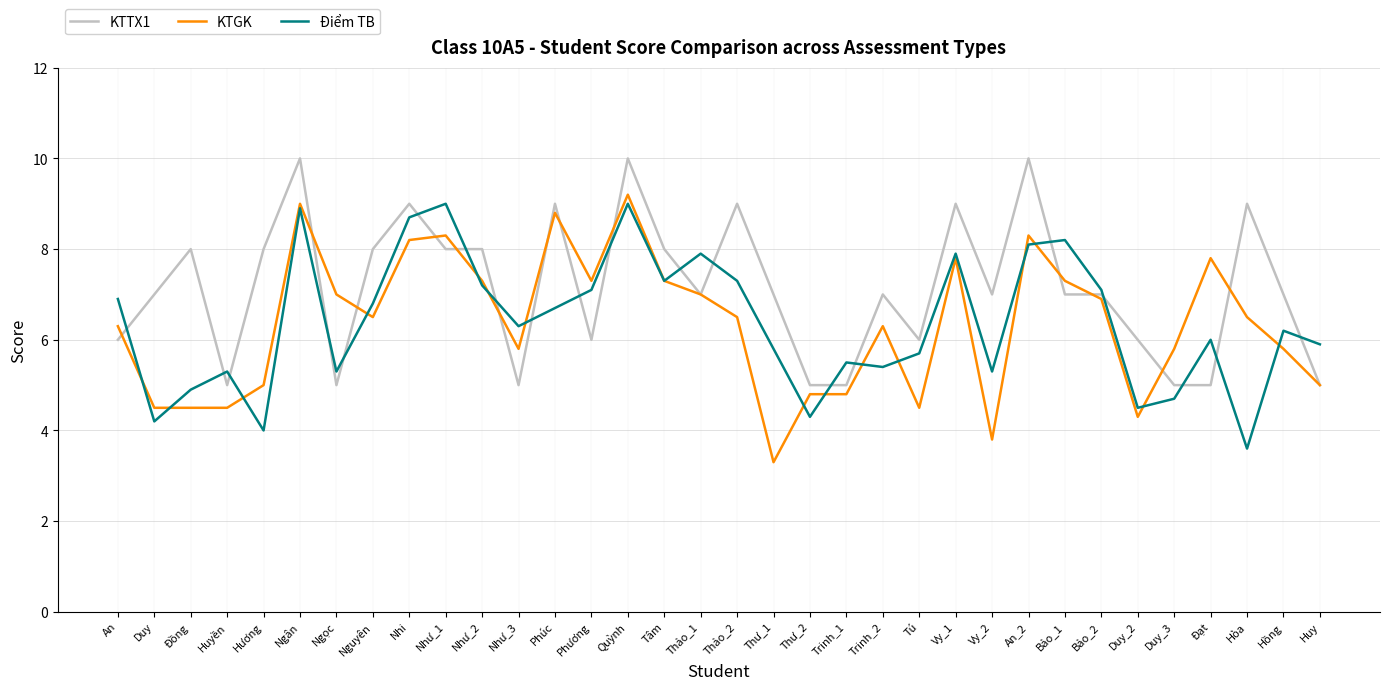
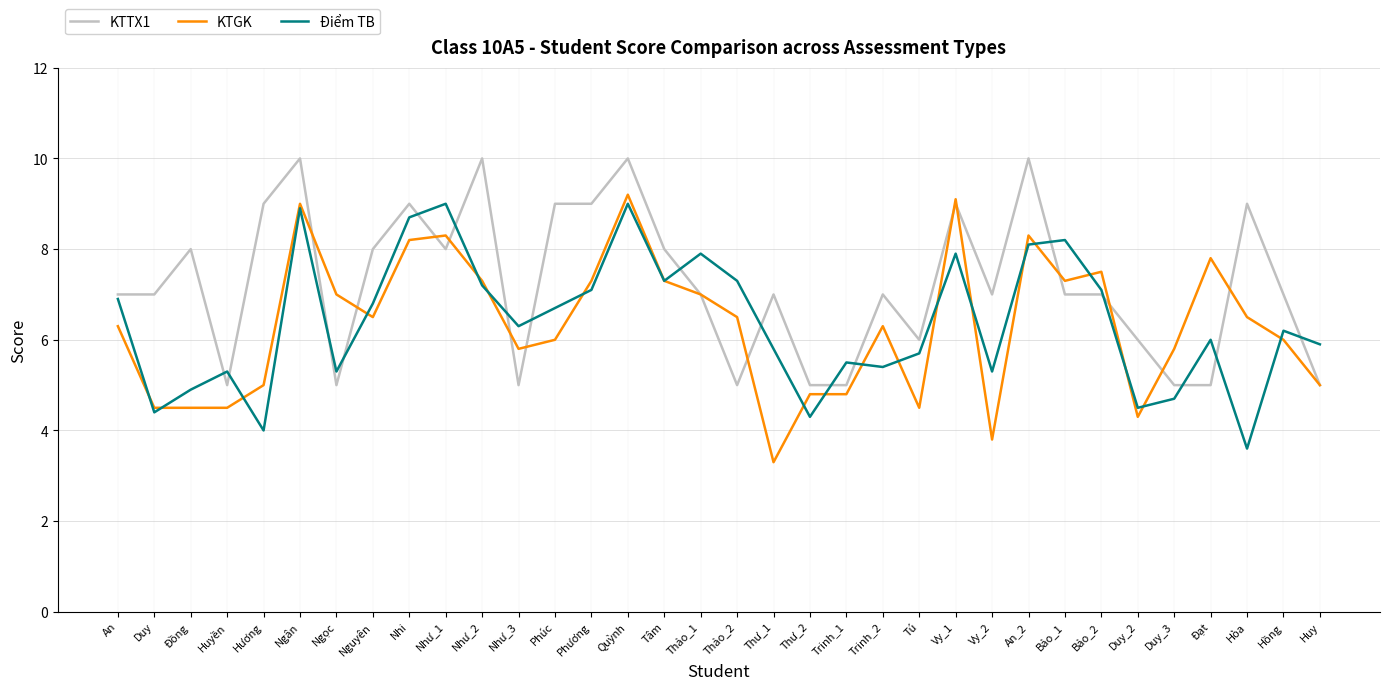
KTTX1, An: 6 -> 7
Điểm TB, Duy: 4.2 -> 4.4
KTTX1, Hương: 8 -> 9
KTTX1, Như_2: 8 -> 10
KTGK, Phúc: 8.8 -> 6.0
KTTX1, Phương: 6 -> 9
KTTX1, Thảo_2: 9 -> 5
KTGK, Vy_1: 7.8 -> 9.1
KTGK, Bảo_2: 6.9 -> 7.5
KTGK, Hồng: 5.8 -> 6.0
